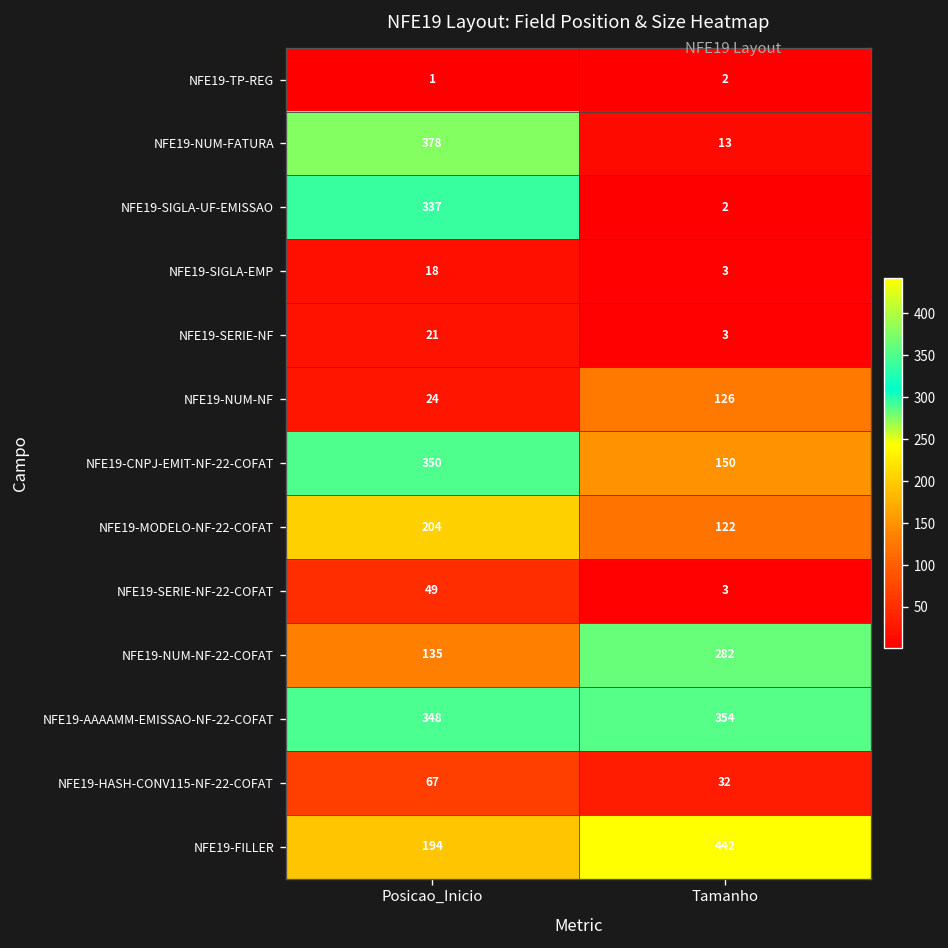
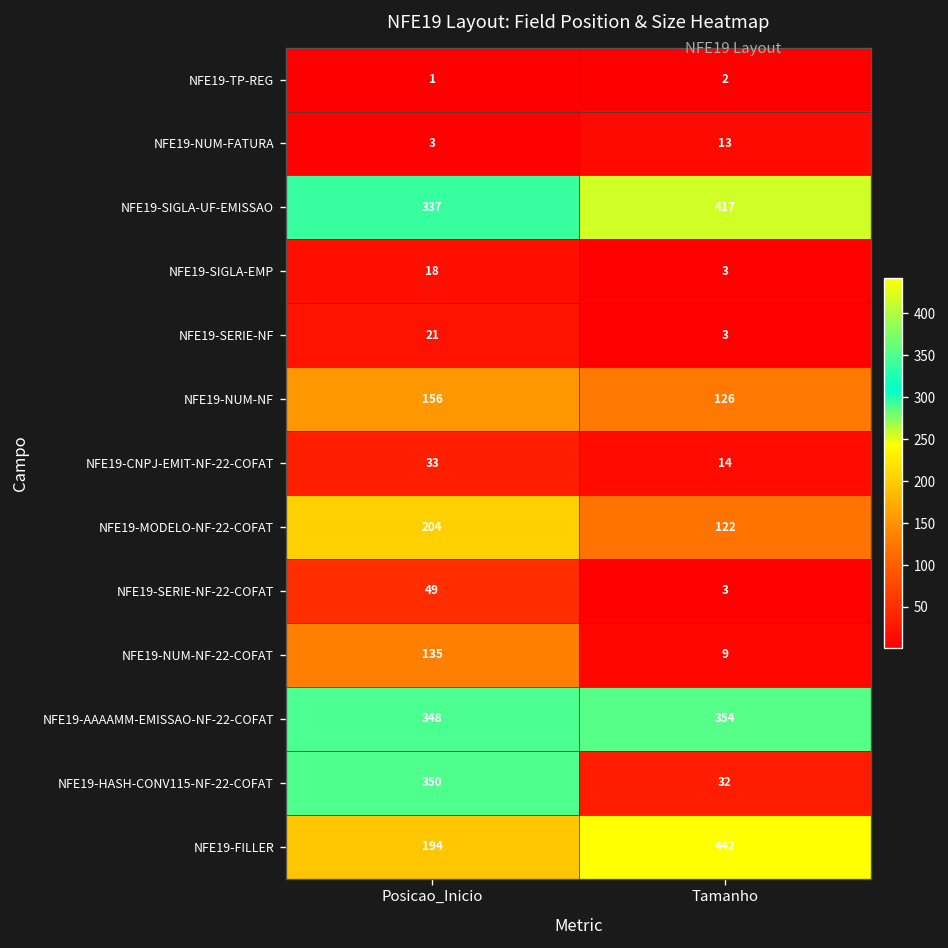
NFE19-NUM-FATURA, Posicao_Inicio: 378 -> 3
NFE19-SIGLA-UF-EMISSAO, Tamanho: 2 -> 417
NFE19-NUM-NF, Posicao_Inicio: 24 -> 156
NFE19-CNPJ-EMIT-NF-22-COFAT, Posicao_Inicio: 350 -> 33
NFE19-CNPJ-EMIT-NF-22-COFAT, Tamanho: 150 -> 14
NFE19-NUM-NF-22-COFAT, Tamanho: 282 -> 9
NFE19-HASH-CONV115-NF-22-COFAT, Posicao_Inicio: 67 -> 350
